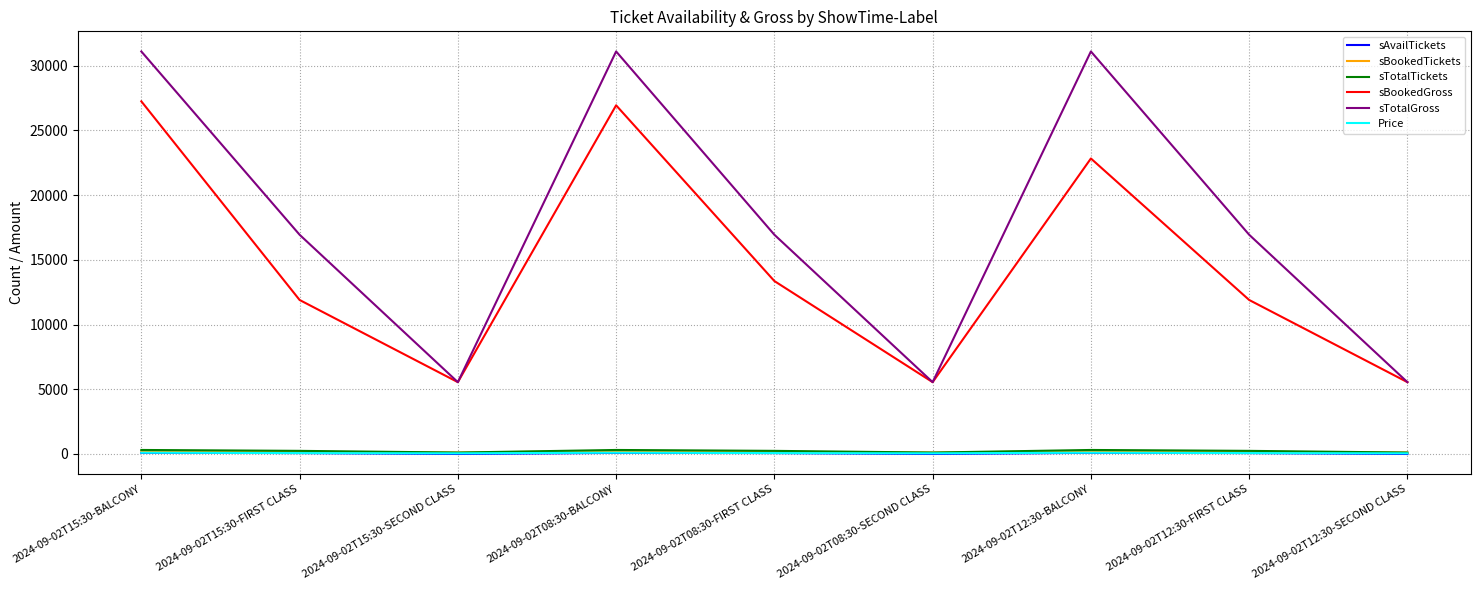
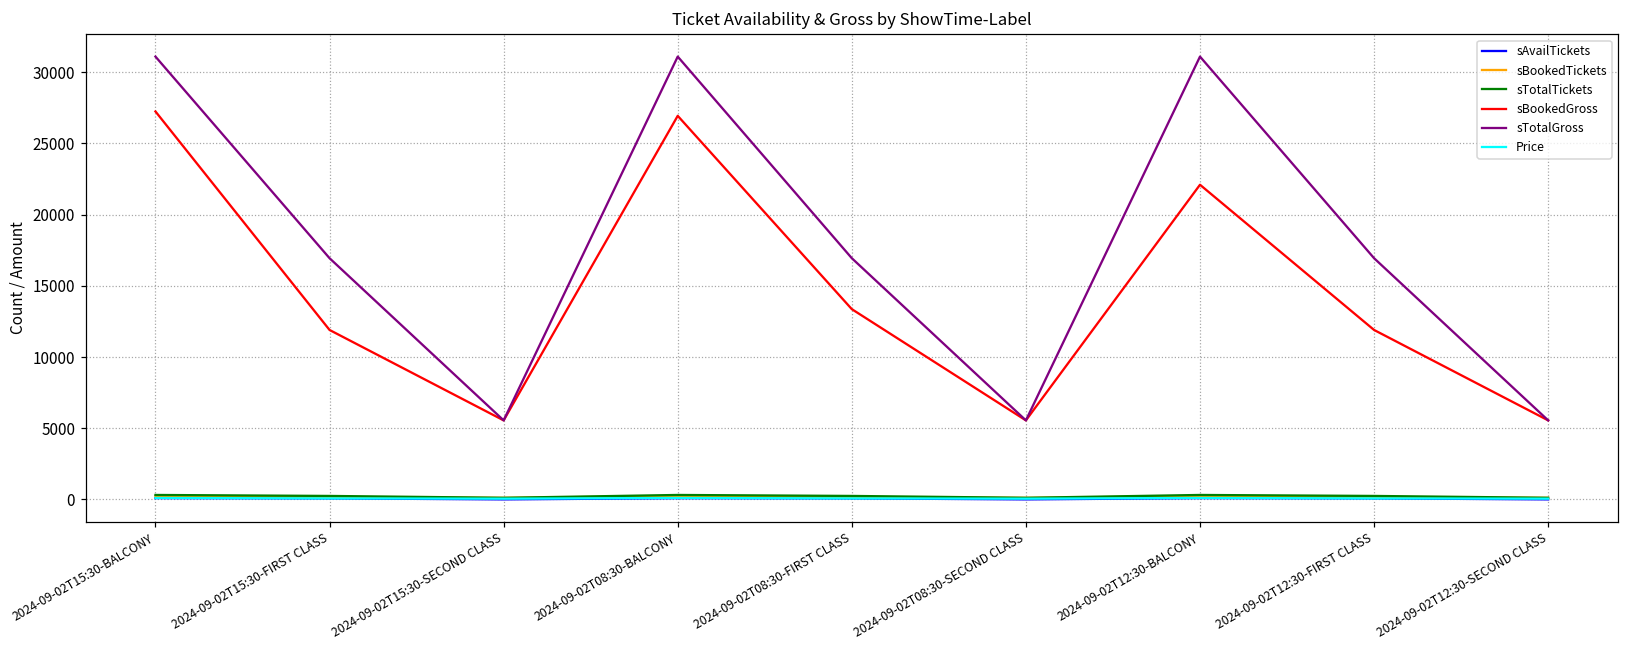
sBookedGross, 2024-09-02T12:30-BALCONY: 22800 -> 22100
